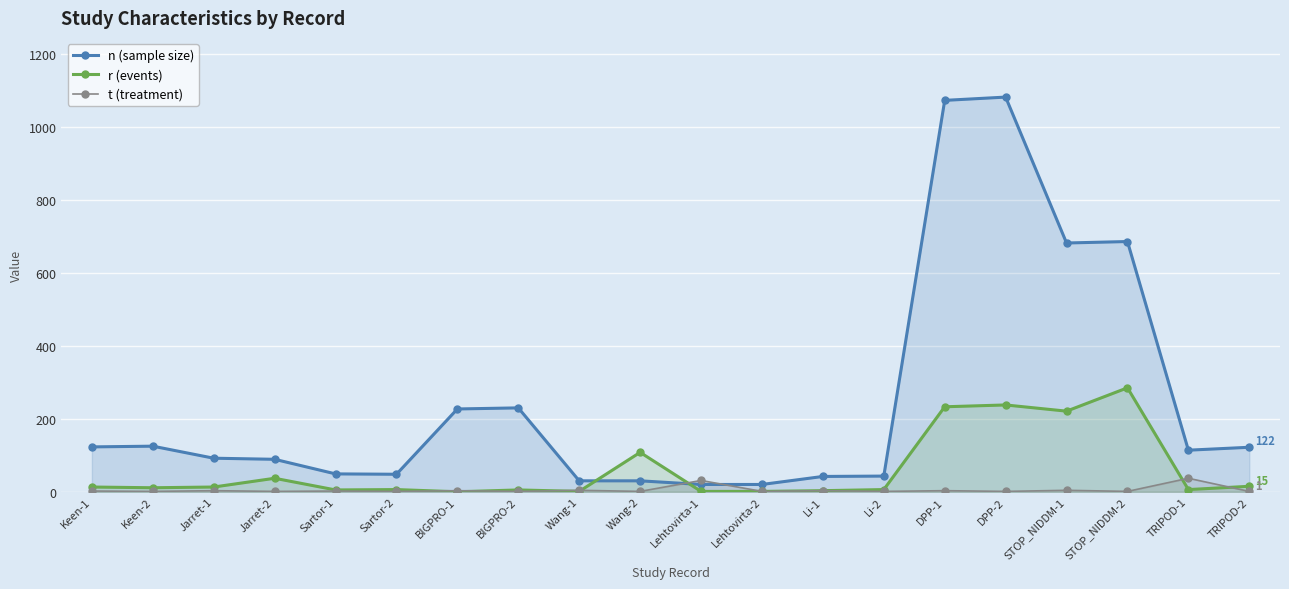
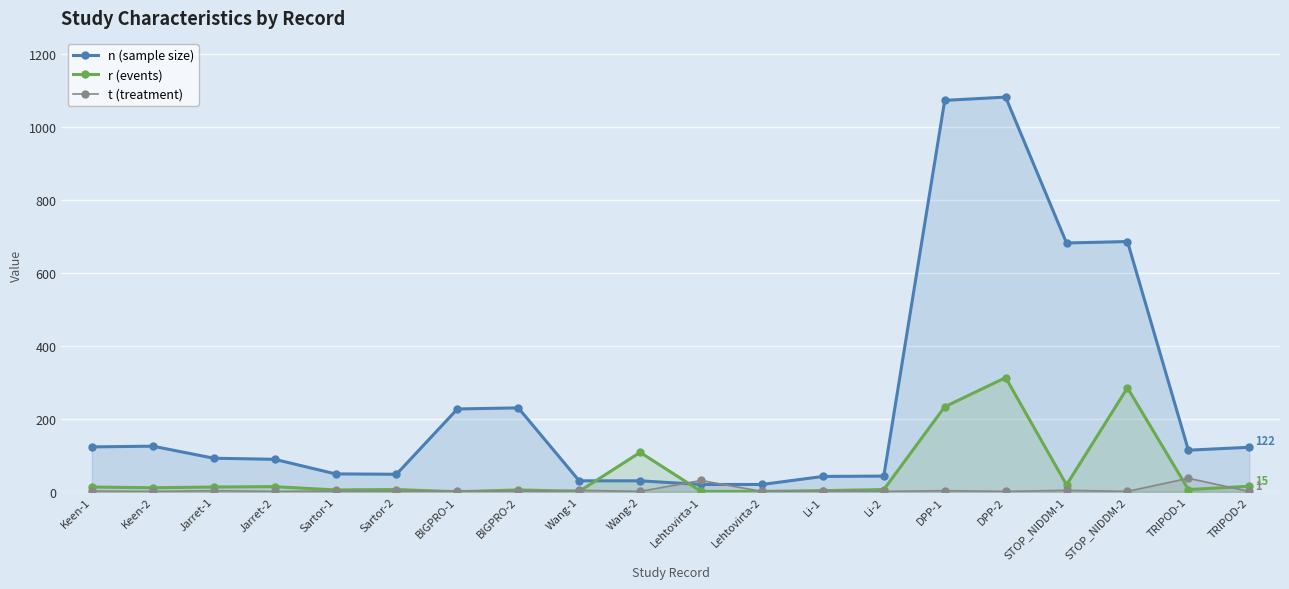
r (events), Jarret-2: 40 -> 10
r (events), DPP-2: 240 -> 310
r (events), STOP_NIDDM-1: 220 -> 20
